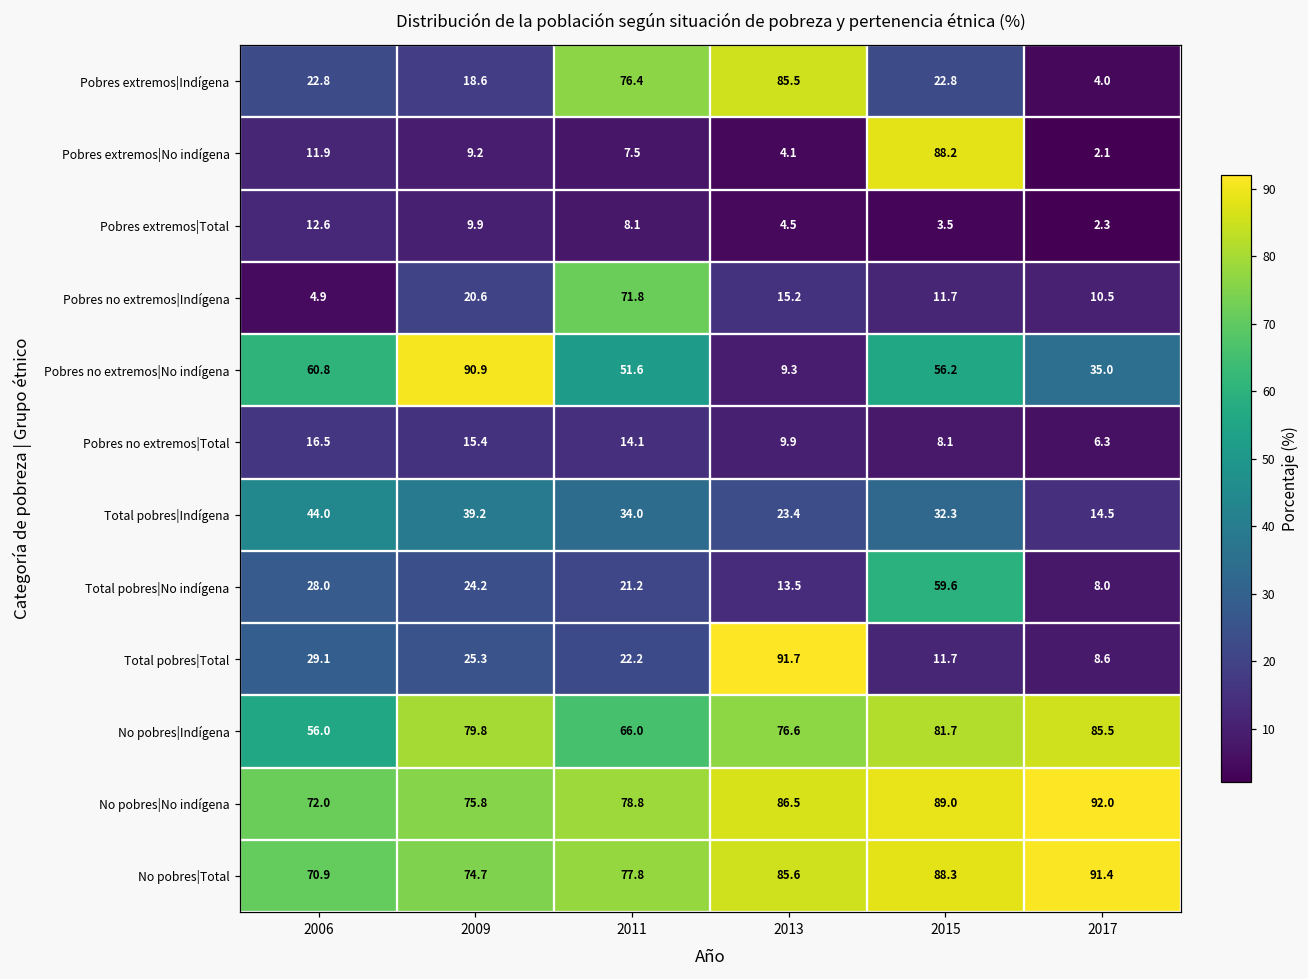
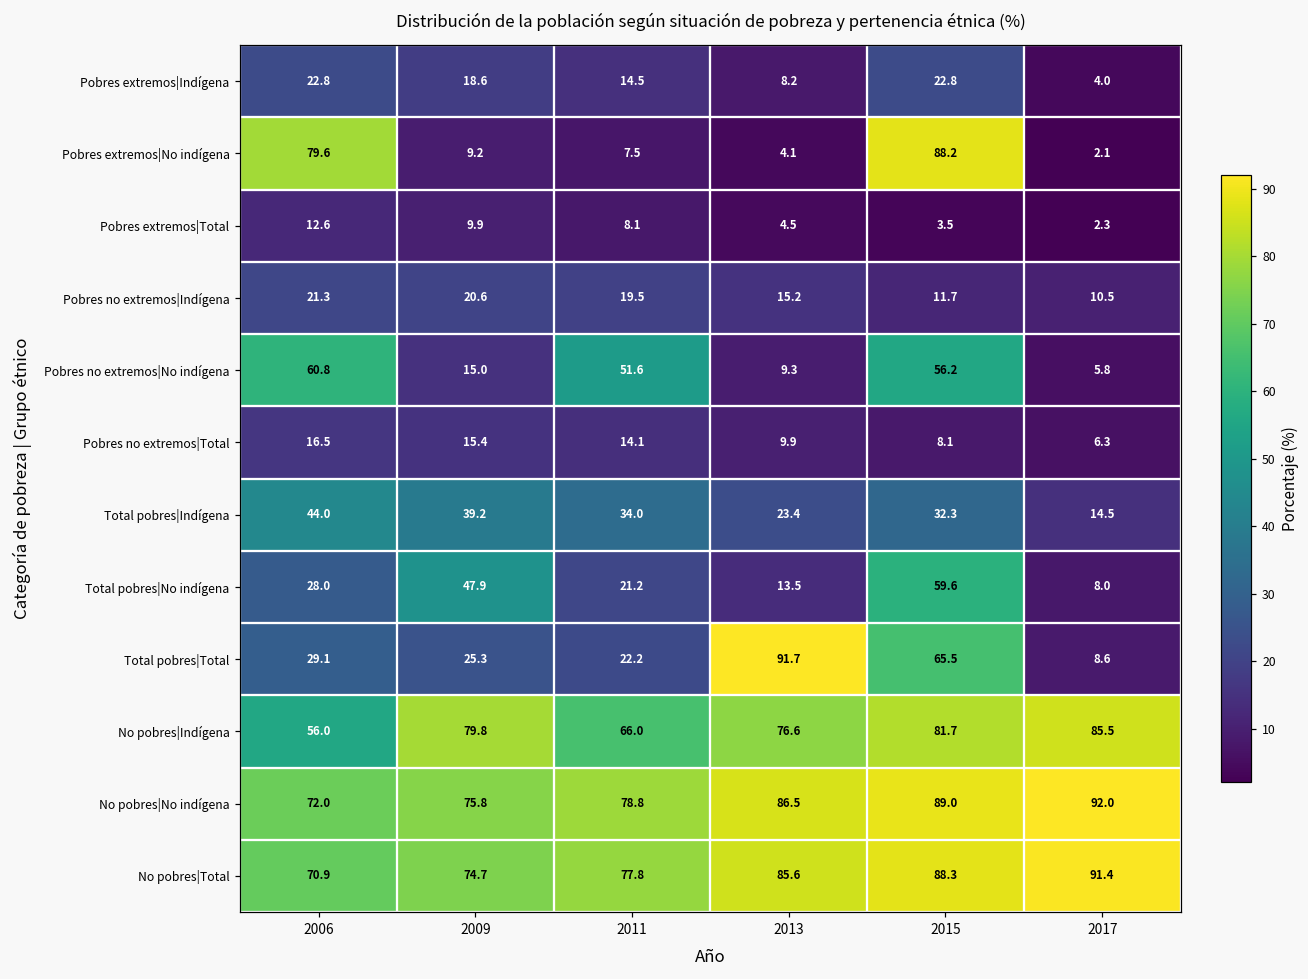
Pobres extremos|Indígena, 2011: 76.4 -> 14.5
Pobres extremos|Indígena, 2013: 85.5 -> 8.2
Pobres extremos|No indígena, 2006: 11.9 -> 79.6
Pobres no extremos|Indígena, 2006: 4.9 -> 21.3
Pobres no extremos|Indígena, 2011: 71.8 -> 19.5
Pobres no extremos|No indígena, 2009: 90.9 -> 15.0
Pobres no extremos|No indígena, 2017: 35.0 -> 5.8
Total pobres|No indígena, 2009: 24.2 -> 47.9
Total pobres|Total, 2015: 11.7 -> 65.5
